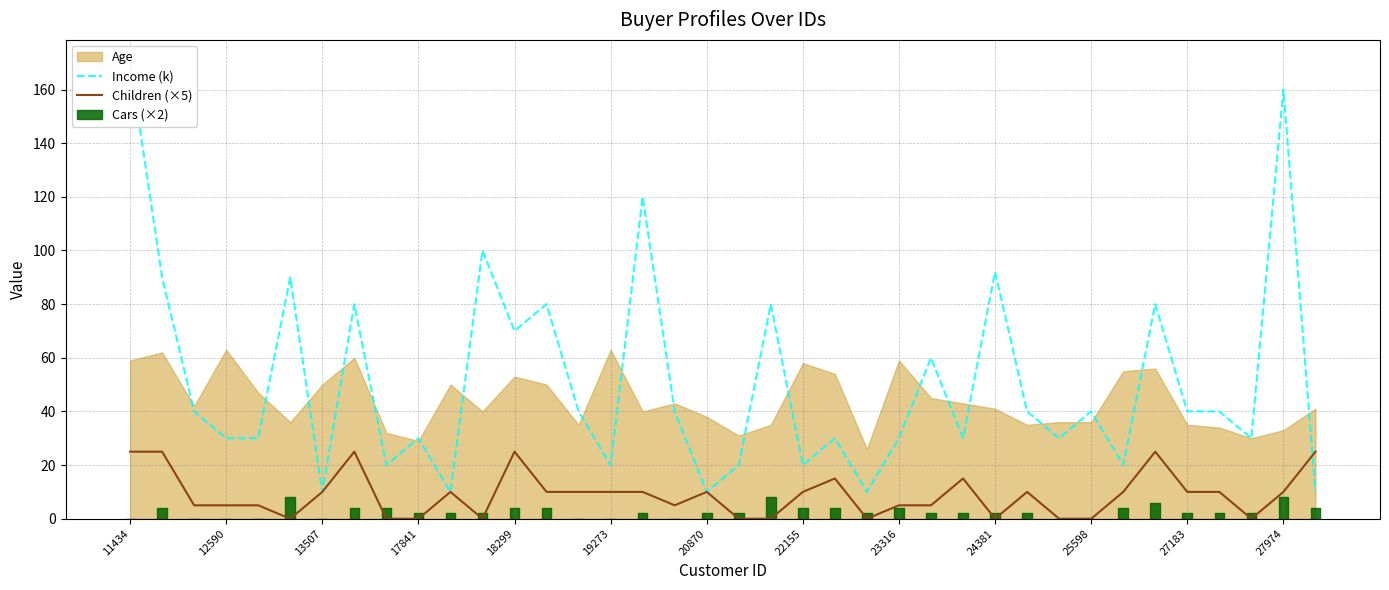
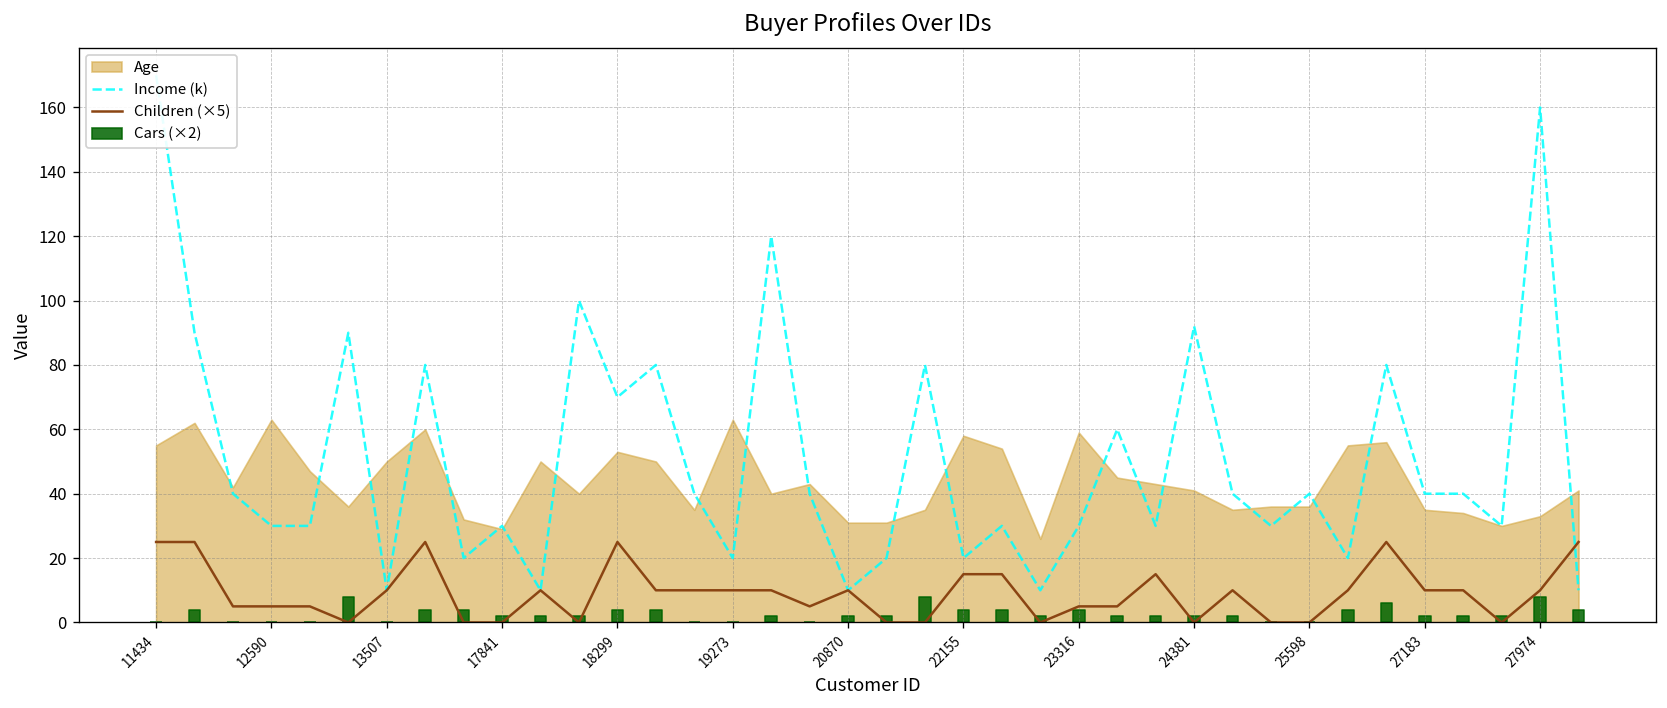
Age, 11434: 59 -> 55
Age, 20870: 38 -> 31
Children (×5), 22155: 10 -> 15
